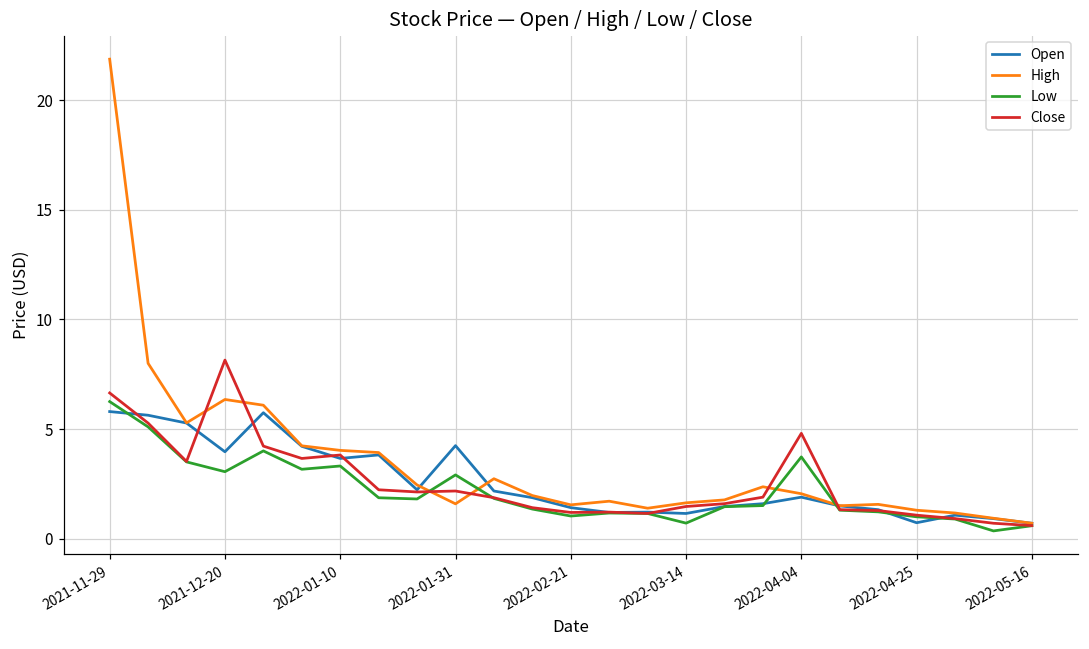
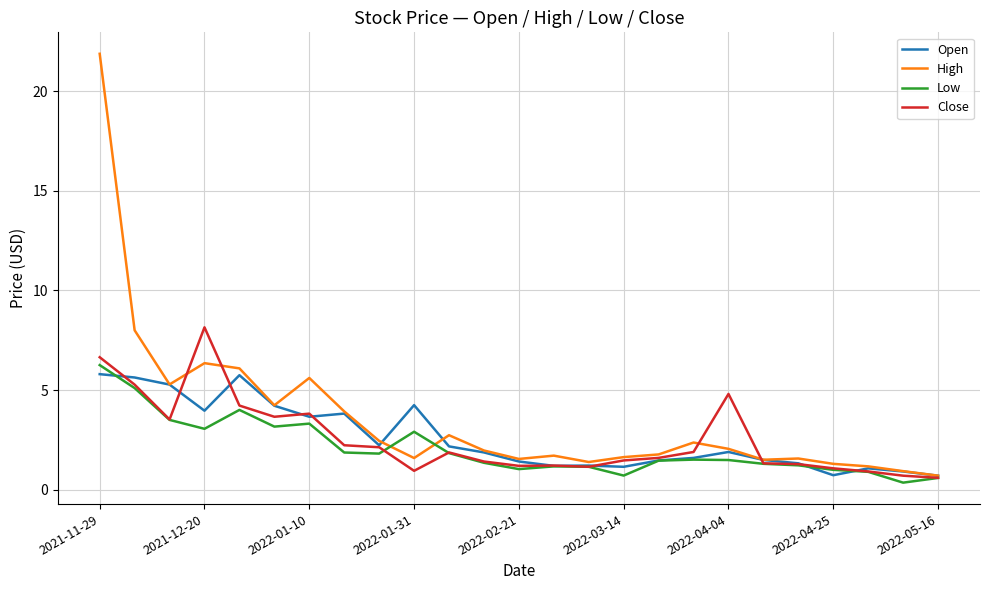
High, 2022-01-10: 4.0 -> 5.6
Close, 2022-01-31: 2.2 -> 0.9
Low, 2022-04-04: 3.7 -> 1.5
